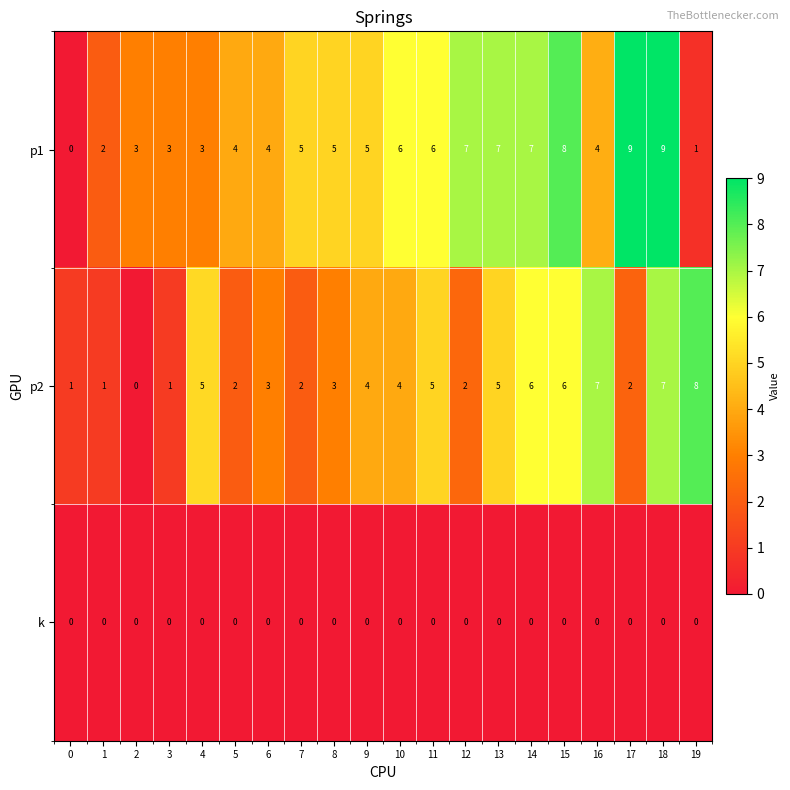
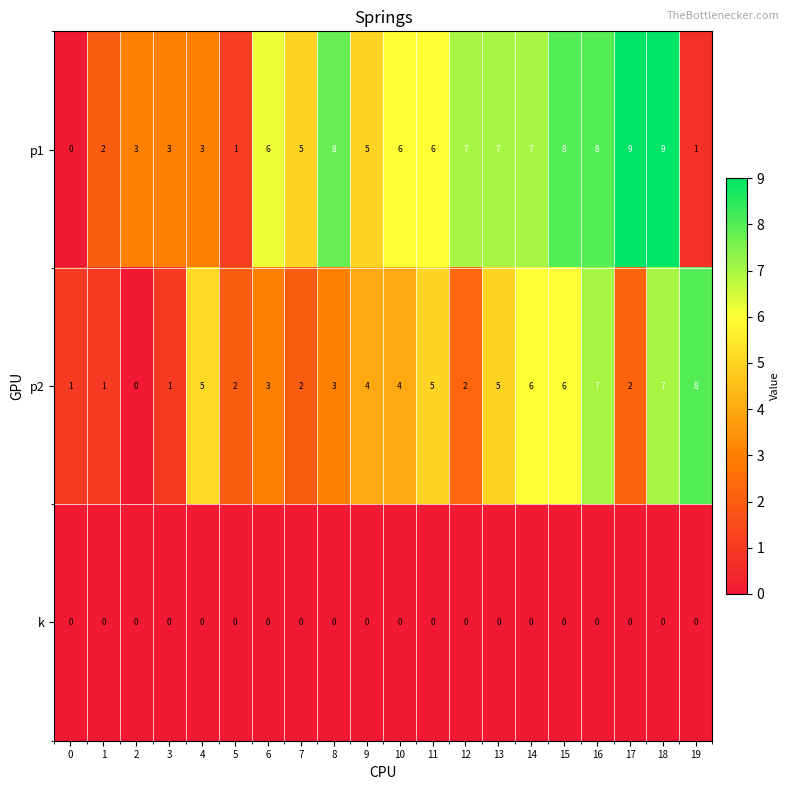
p1, 5: 4 -> 1
p1, 6: 4 -> 6
p1, 8: 5 -> 8
p1, 16: 4 -> 8
